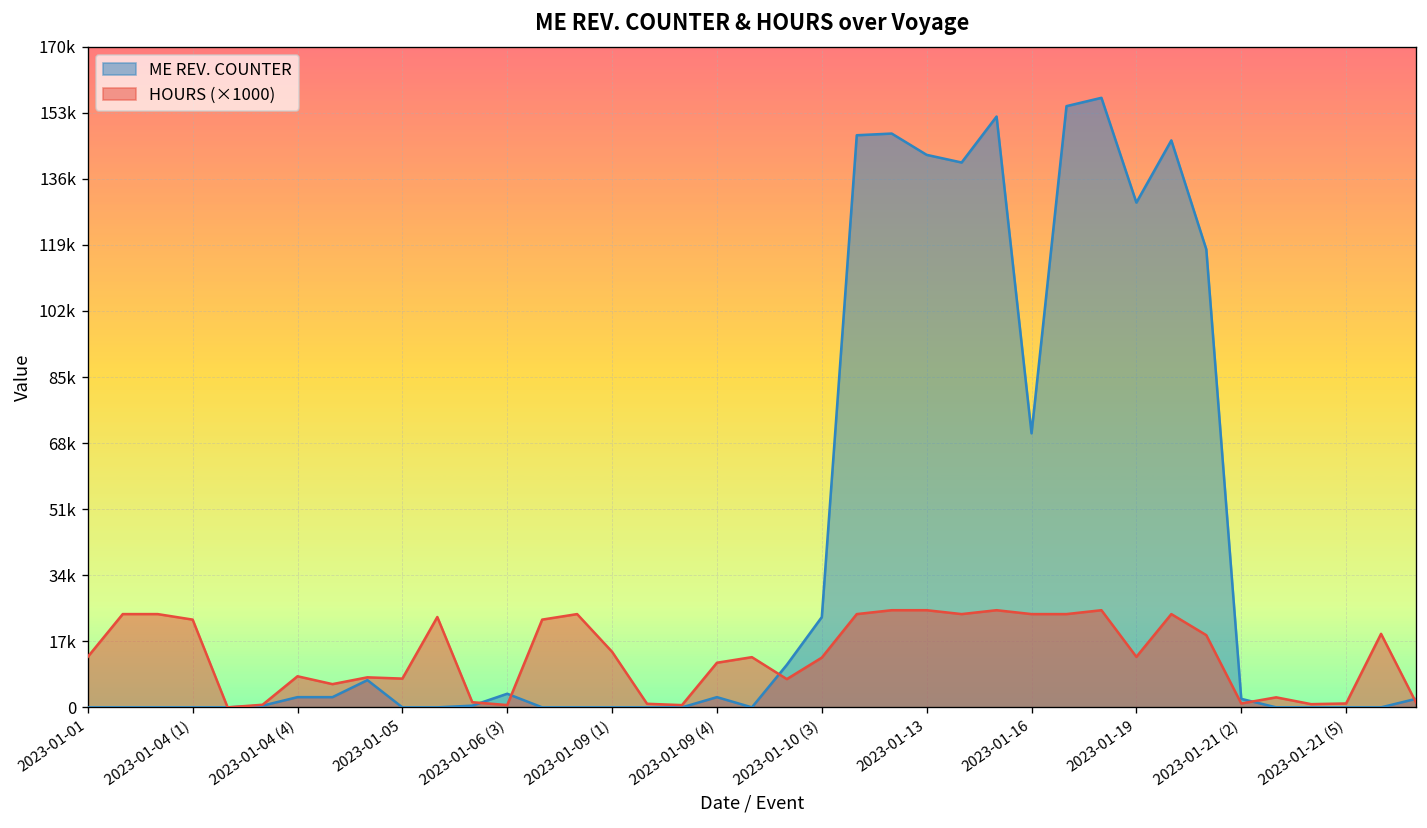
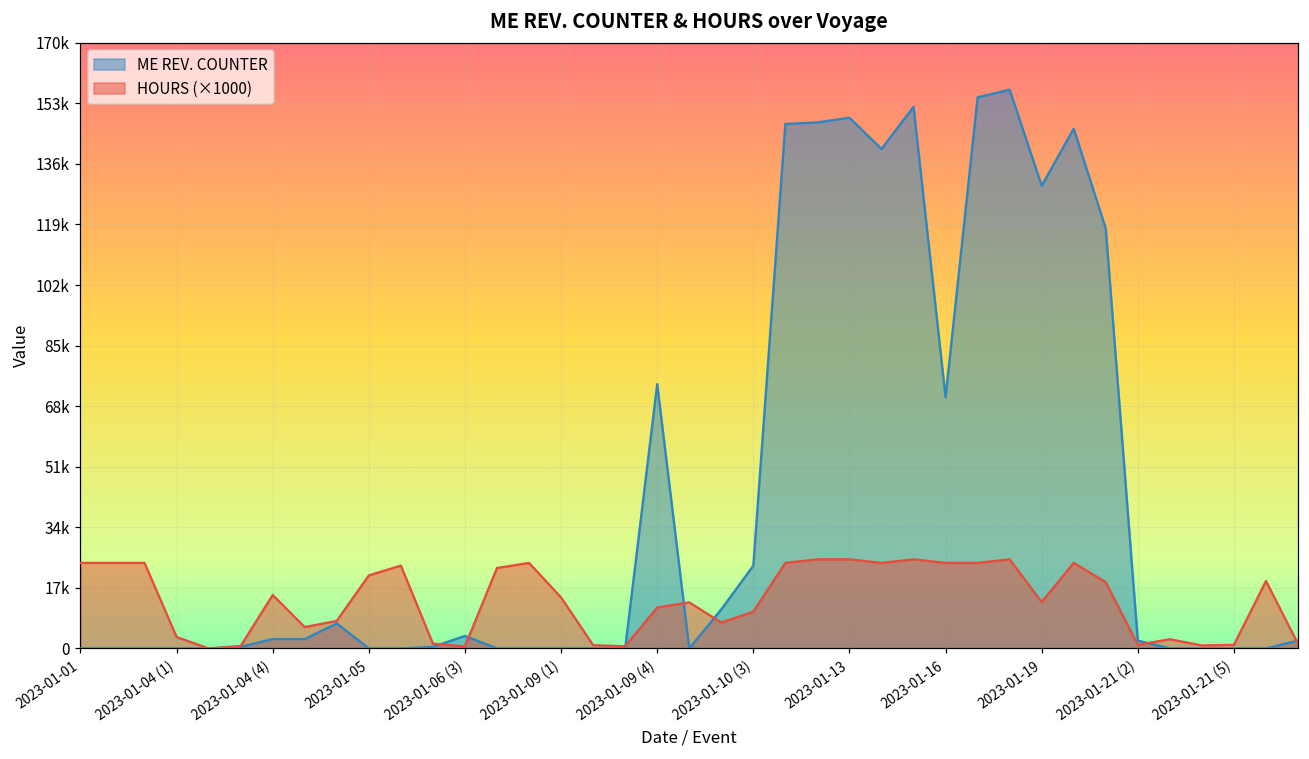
HOURS (×1000), 2023-01-01: 13000 -> 24000
HOURS (×1000), 2023-01-04 (1): 23000 -> 3000
HOURS (×1000), 2023-01-04 (4): 8000 -> 15000
HOURS (×1000), 2023-01-05: 7000 -> 21000
ME REV. COUNTER, 2023-01-09 (4): 3000 -> 74000
HOURS (×1000), 2023-01-10 (3): 13000 -> 10000
ME REV. COUNTER, 2023-01-13: 142000 -> 149000
